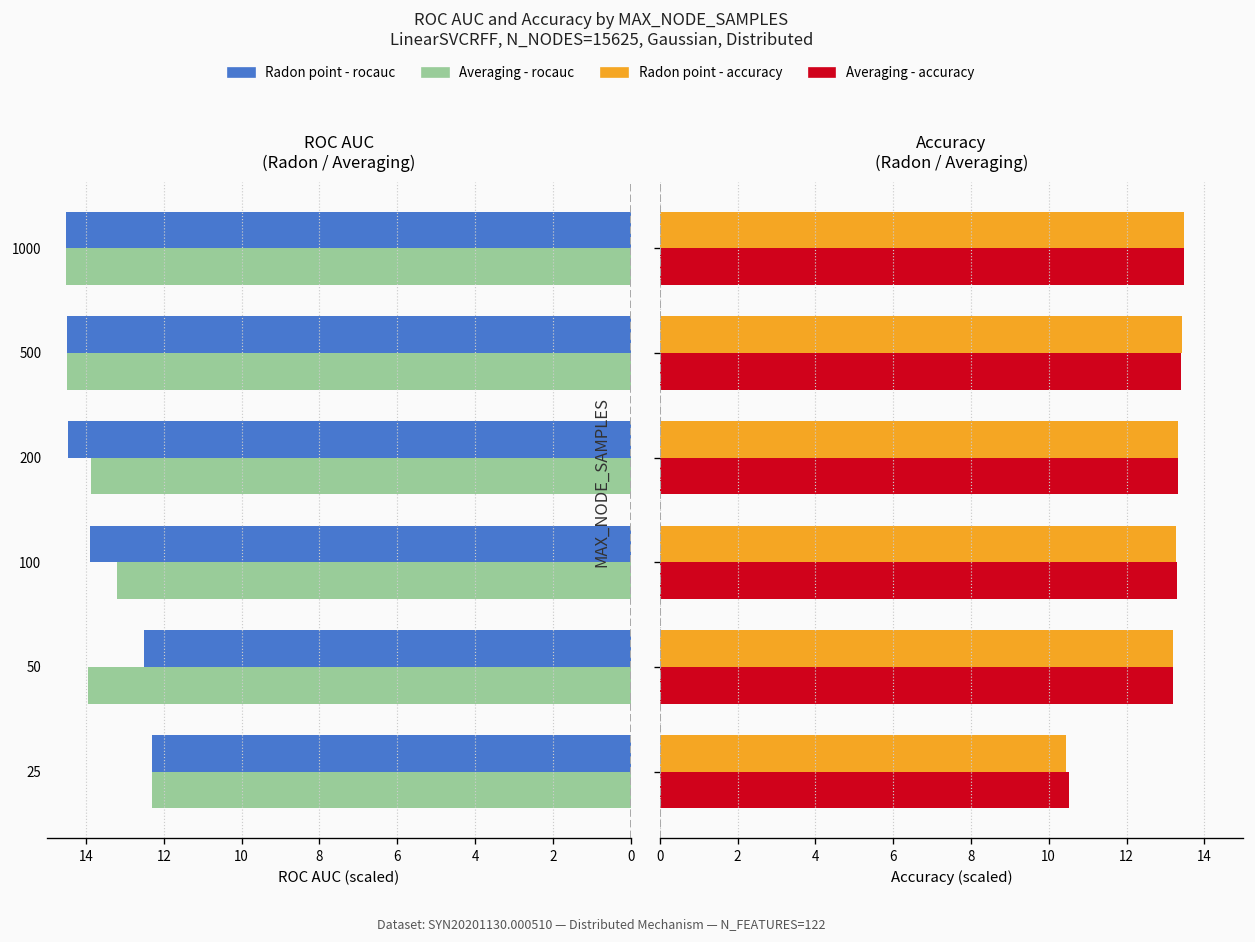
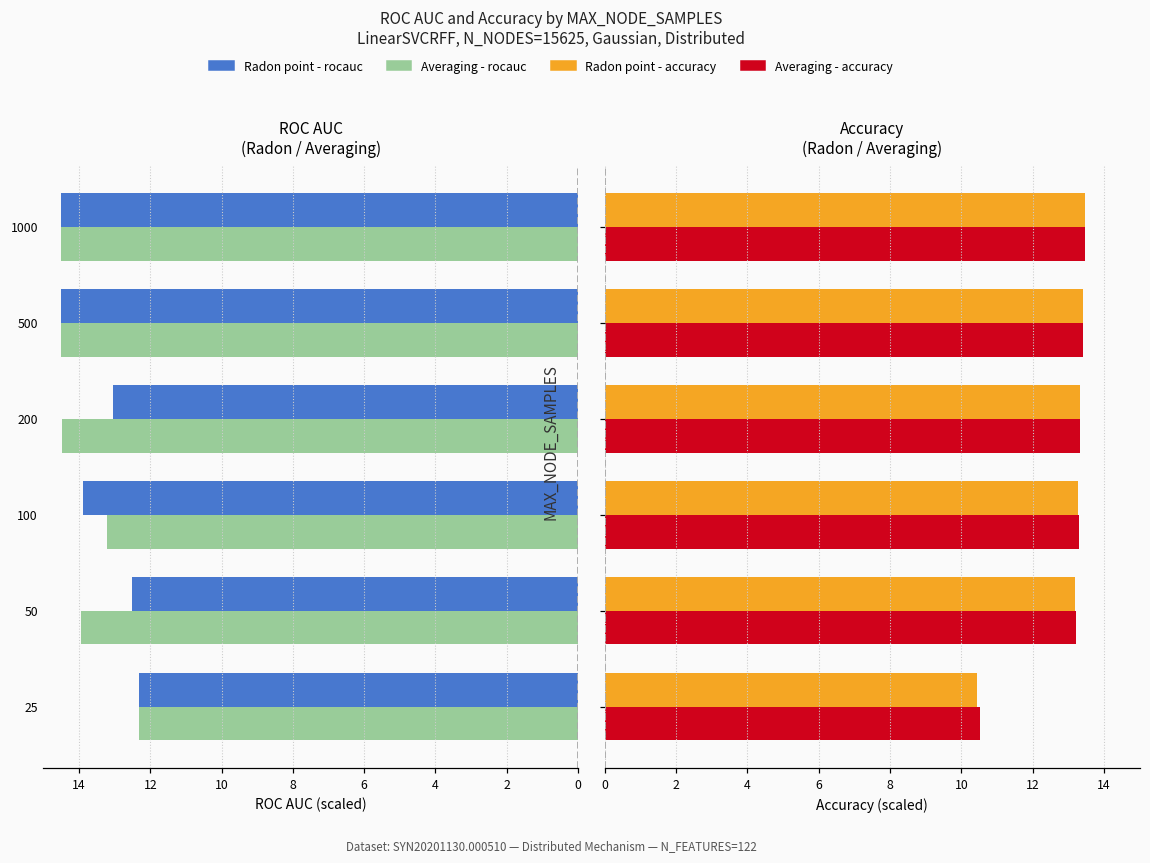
ROC AUC (Radon / Averaging), Radon point - rocauc, 200: 14.5 -> 13.1
ROC AUC (Radon / Averaging), Averaging - rocauc, 200: 13.9 -> 14.5
